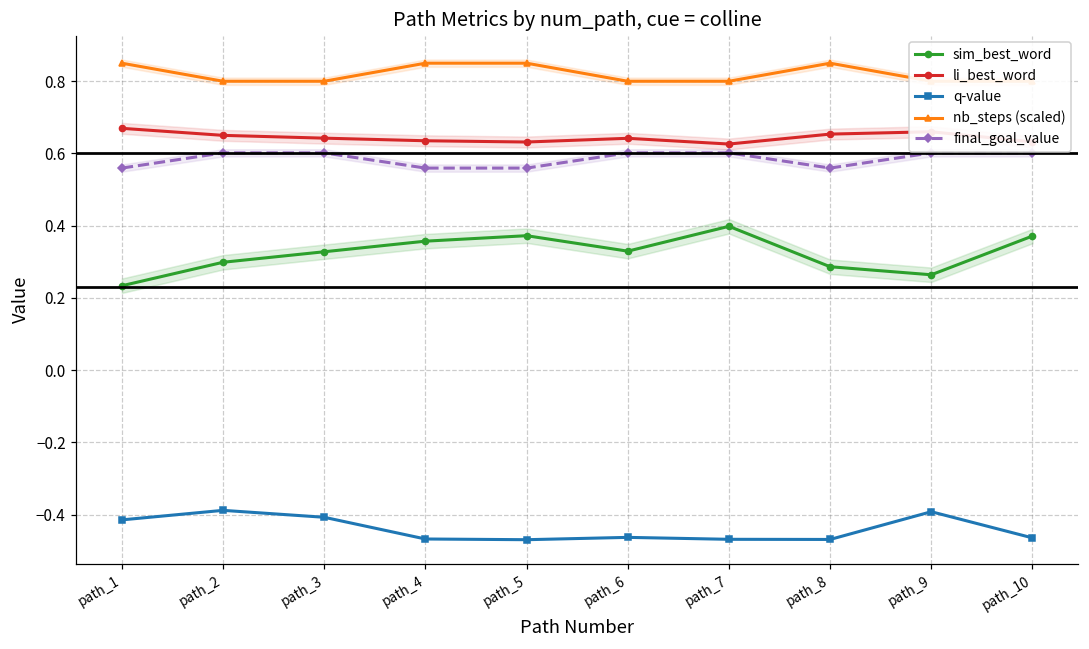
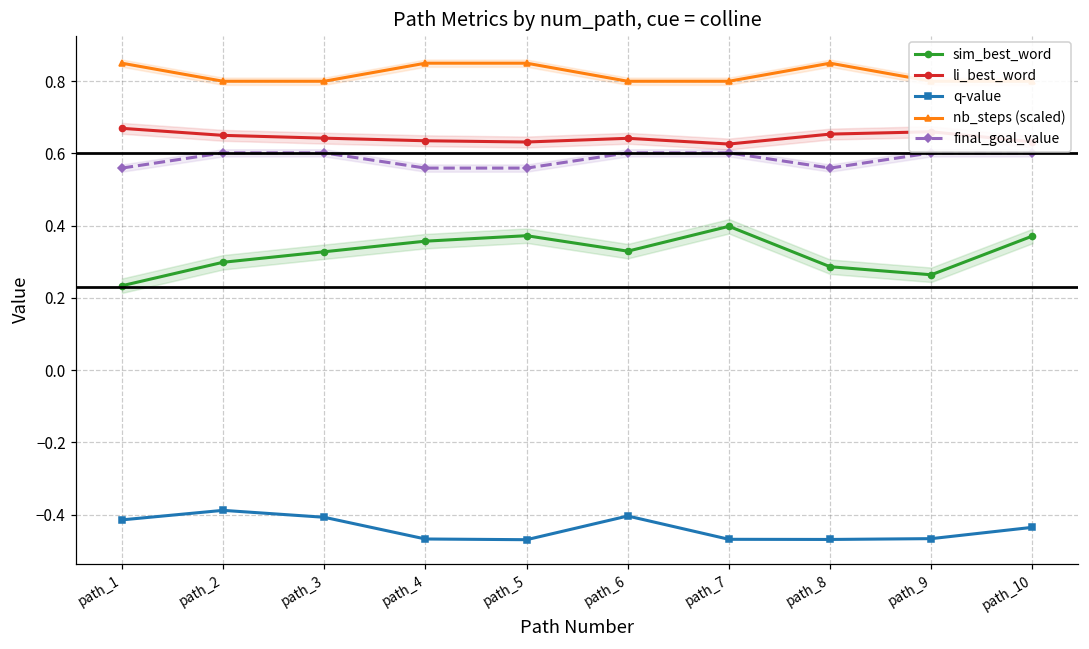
q-value, path_6: -0.46 -> -0.40
q-value, path_9: -0.39 -> -0.47
q-value, path_10: -0.46 -> -0.44
